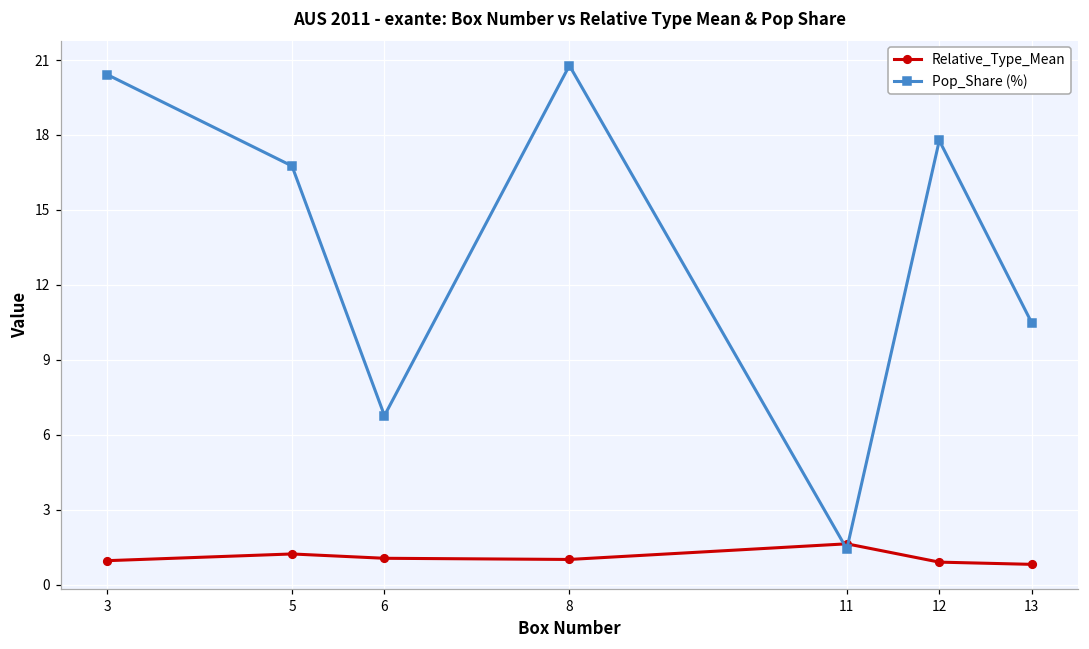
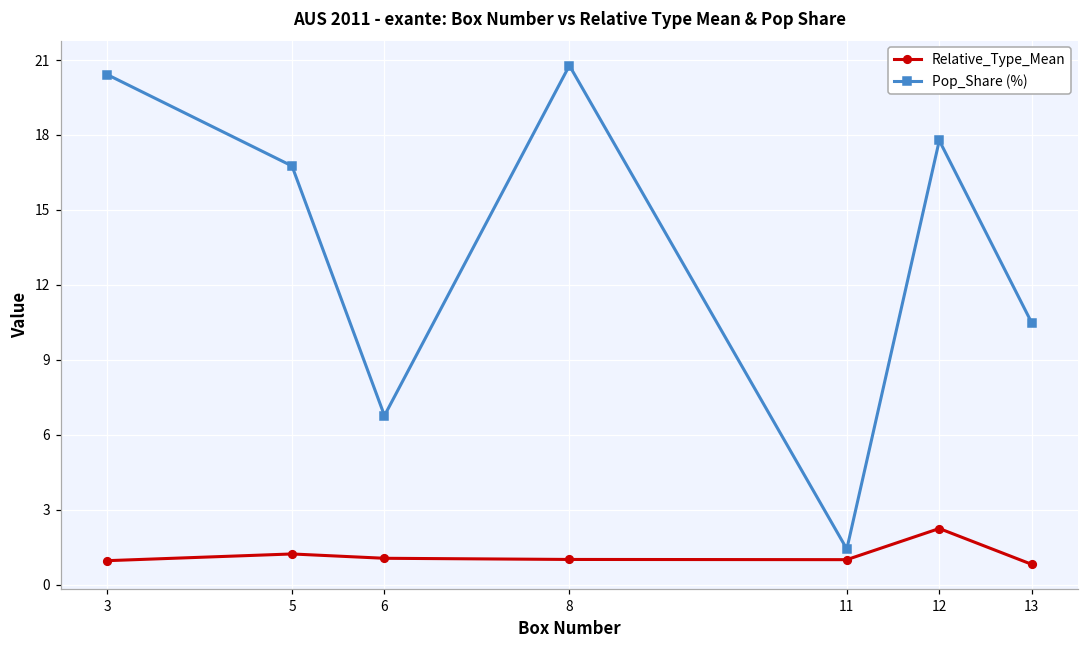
Relative_Type_Mean, 11: 1.6 -> 1.0
Relative_Type_Mean, 12: 0.9 -> 2.3
